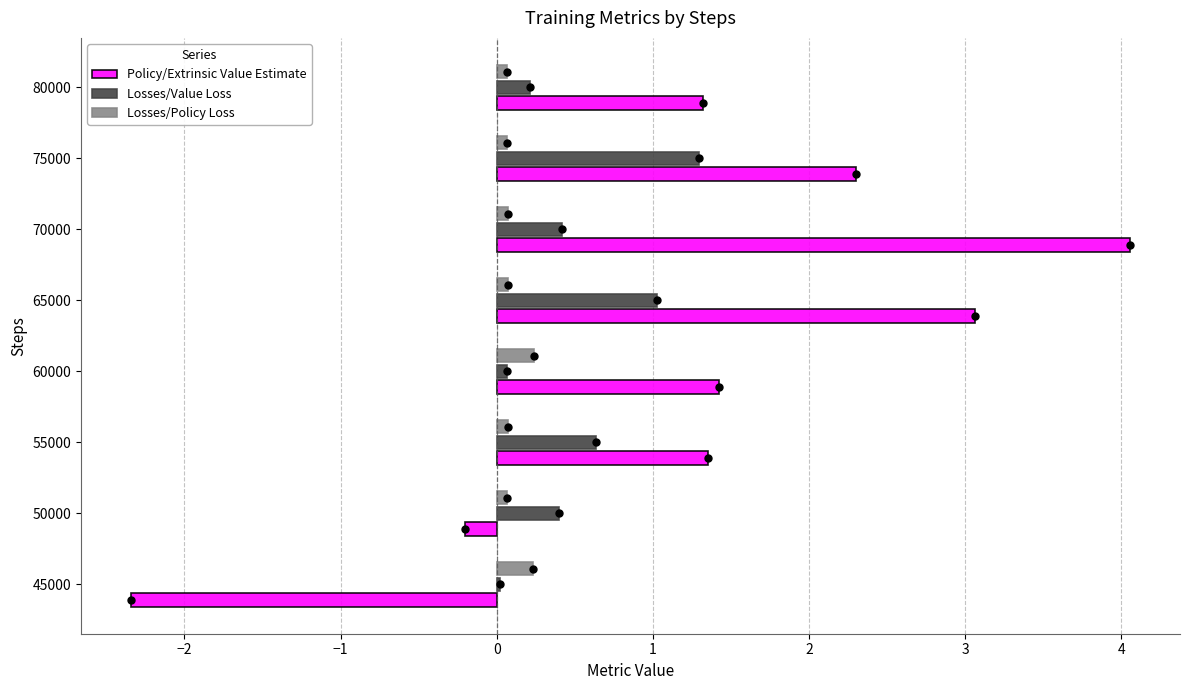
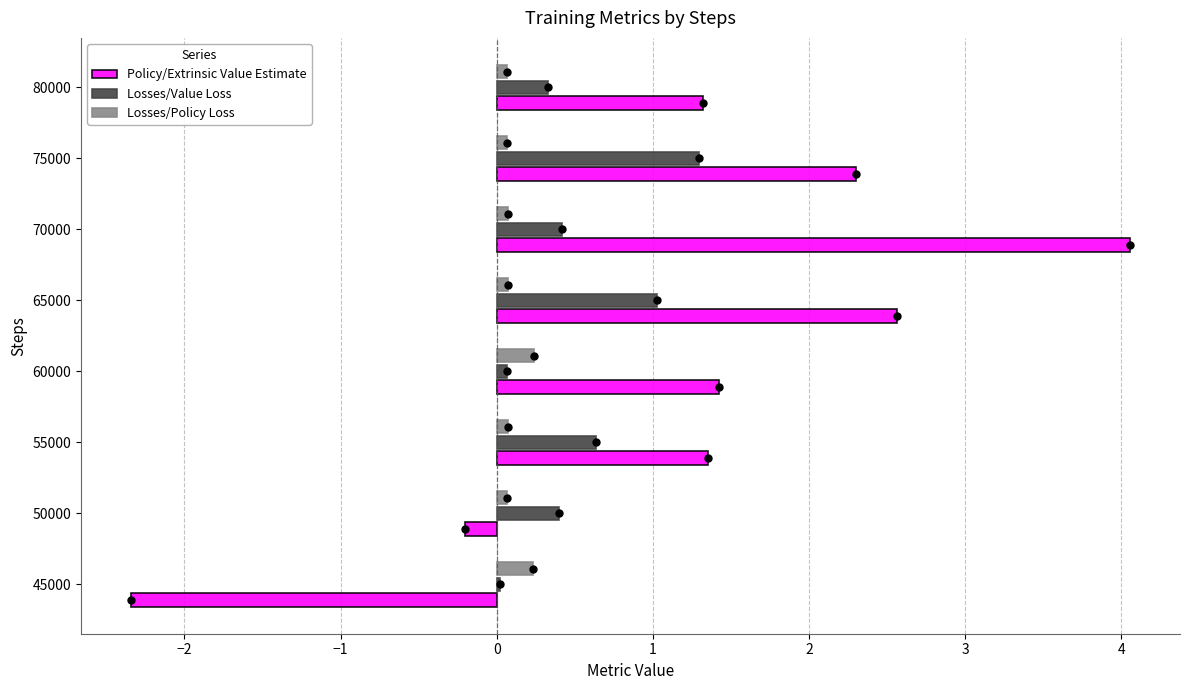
Losses/Value Loss, 80000: 0.21 -> 0.33
Policy/Extrinsic Value Estimate, 65000: 3.06 -> 2.57
